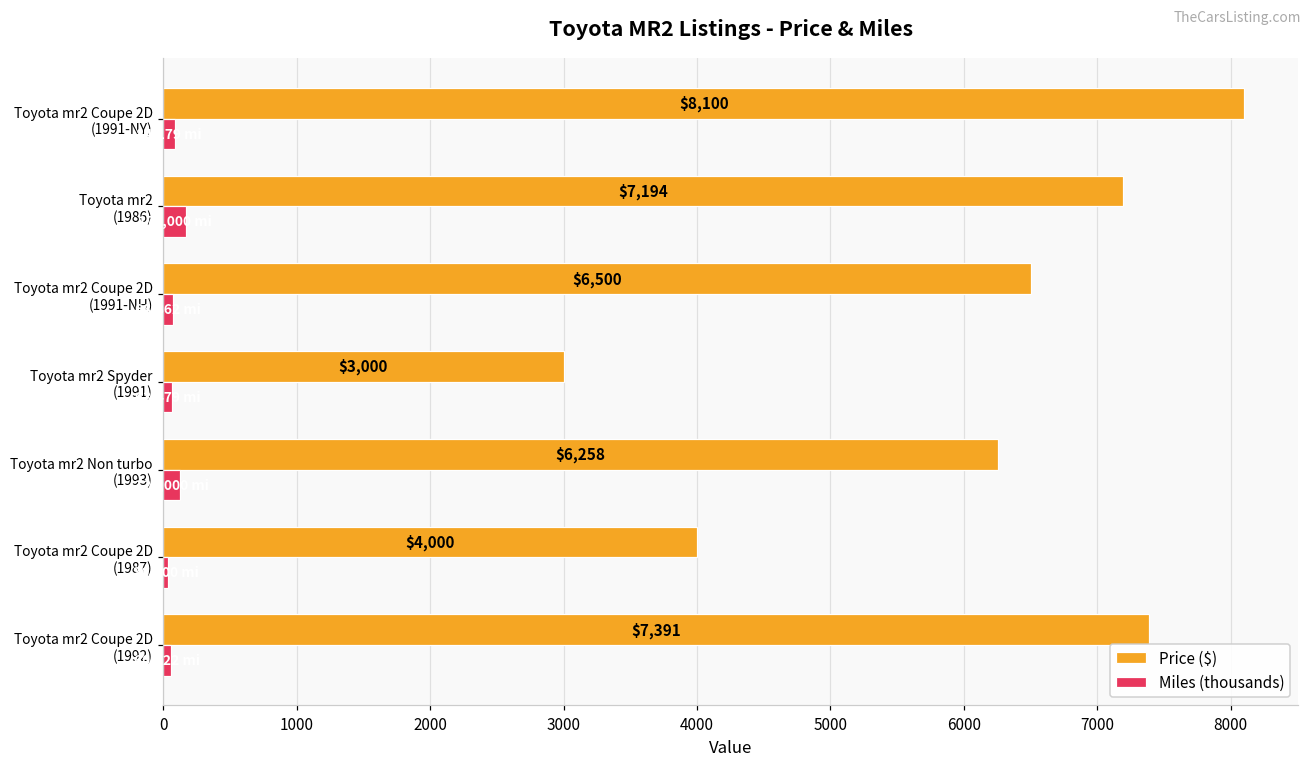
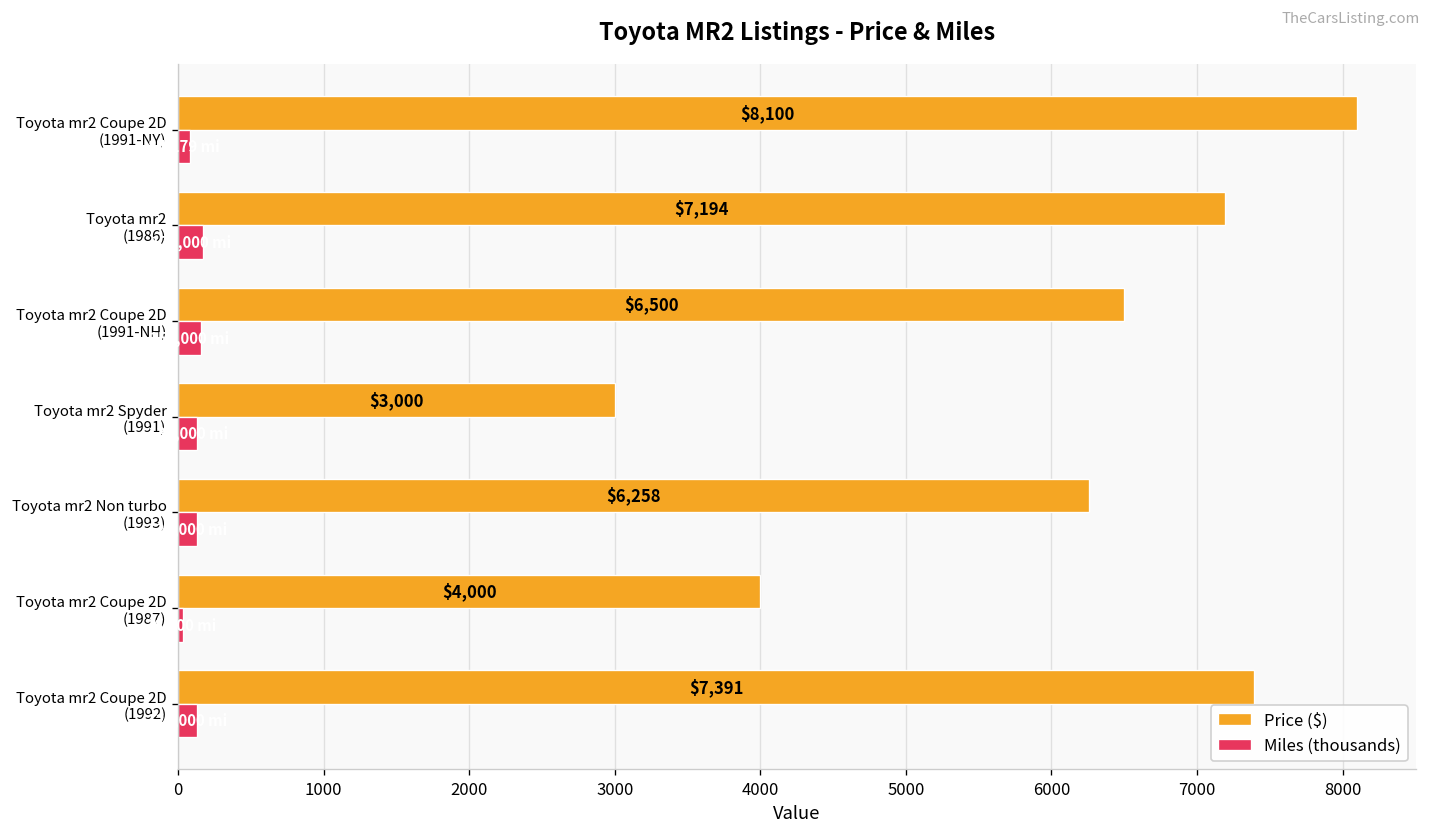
Miles (thousands), Toyota mr2 Coupe 2D (1991-NH): 70 -> 160
Miles (thousands), Toyota mr2 Spyder (1991): 60 -> 130
Miles (thousands), Toyota mr2 Coupe 2D (1992): 60 -> 130
